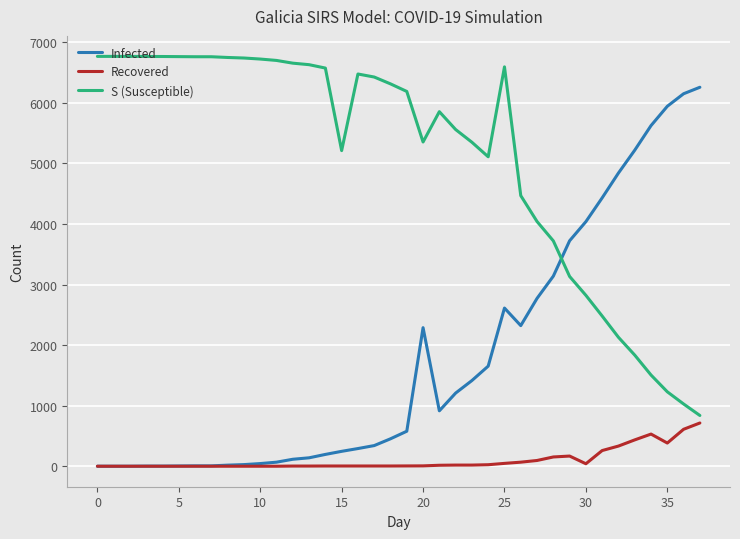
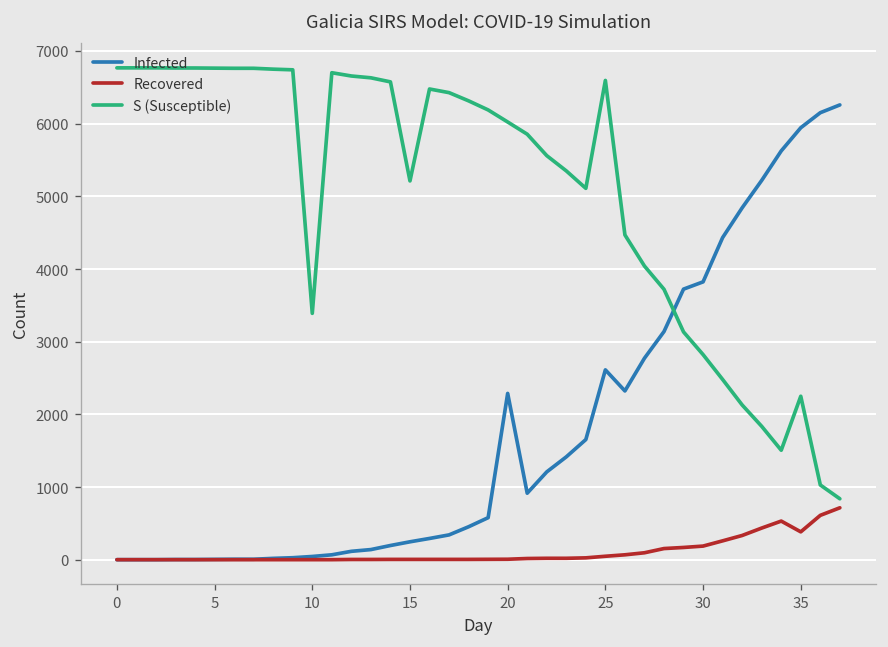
S (Susceptible), 10: 6700 -> 3400
S (Susceptible), 20: 5400 -> 6000
Infected, 30: 4000 -> 3800
Recovered, 30: 0 -> 200
S (Susceptible), 35: 1200 -> 2200
